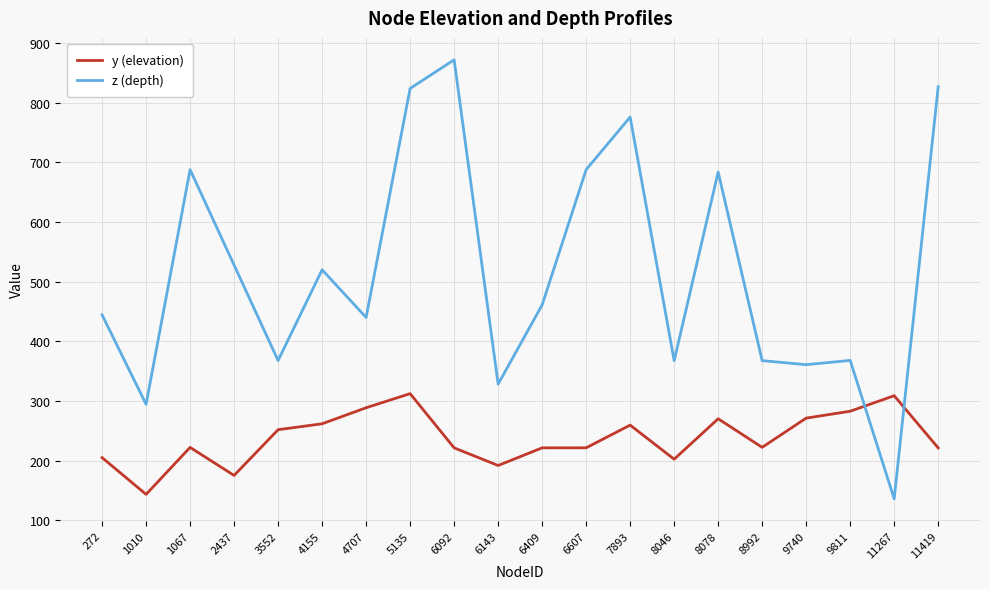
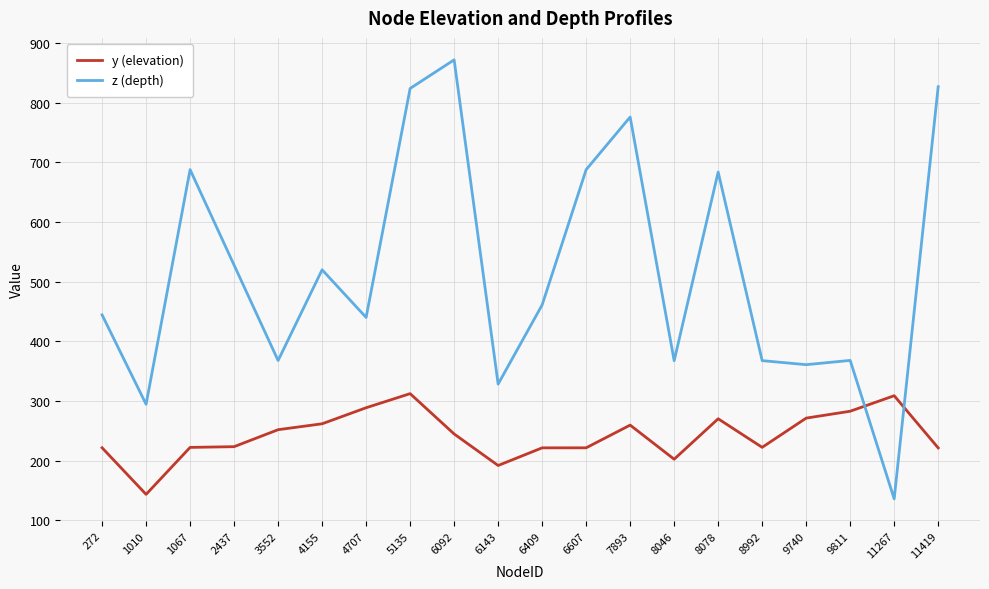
y (elevation), 272: 210 -> 220
y (elevation), 2437: 180 -> 220
y (elevation), 6092: 220 -> 240
